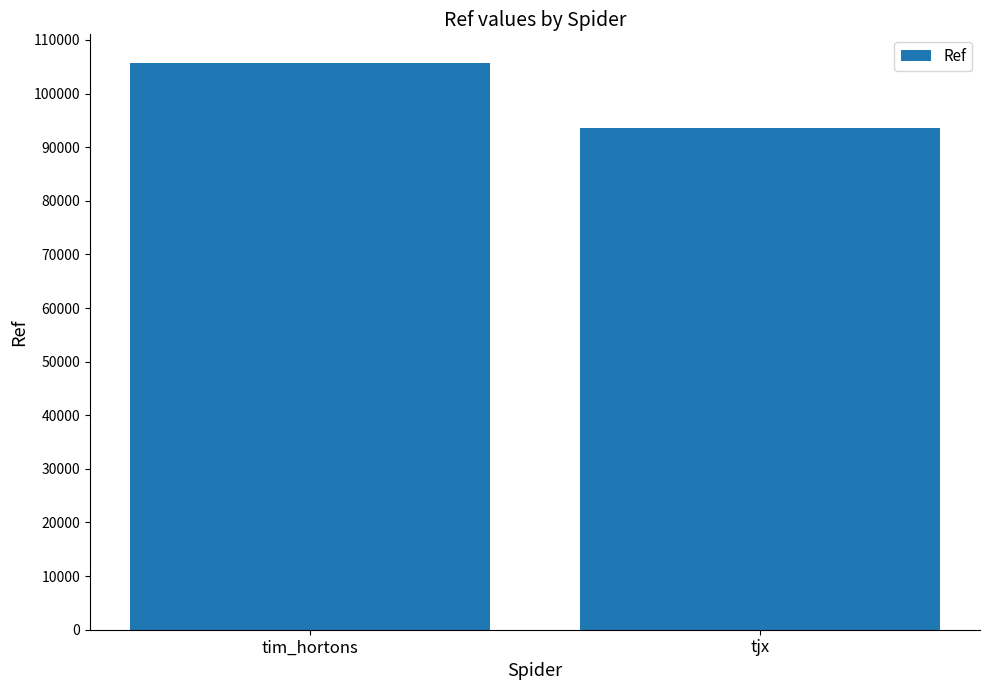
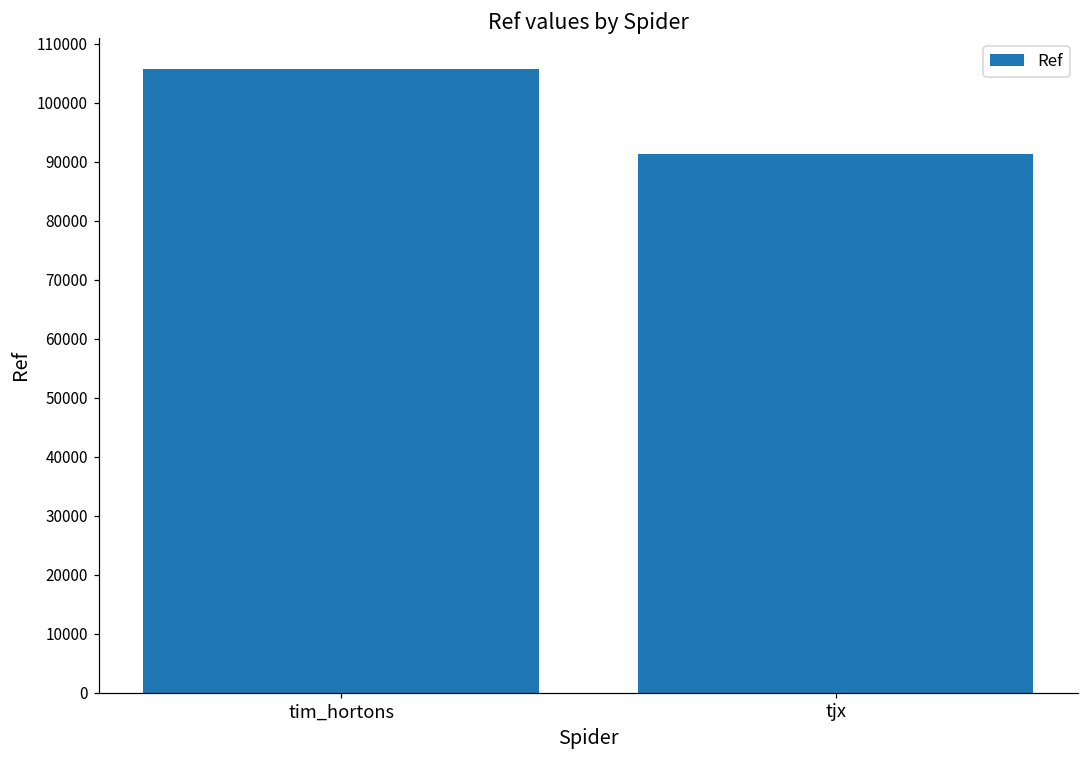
tjx: 94000 -> 91000
